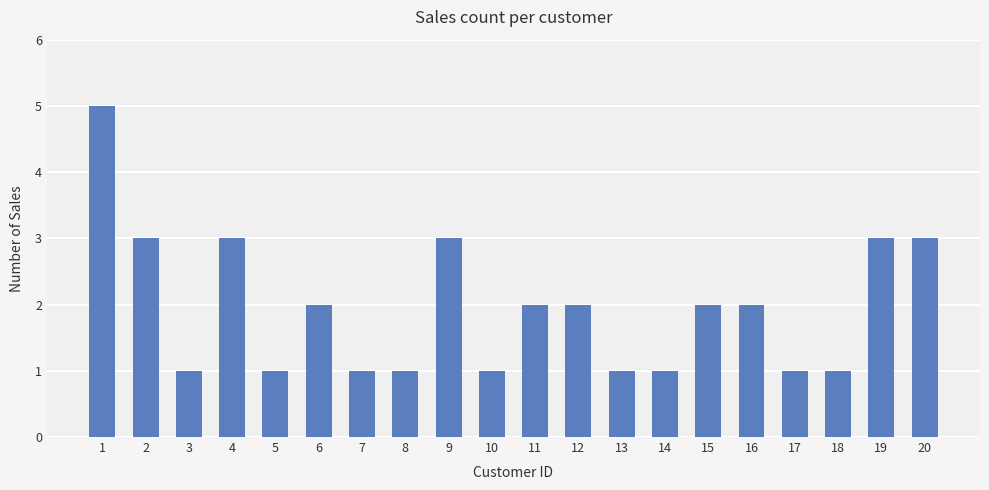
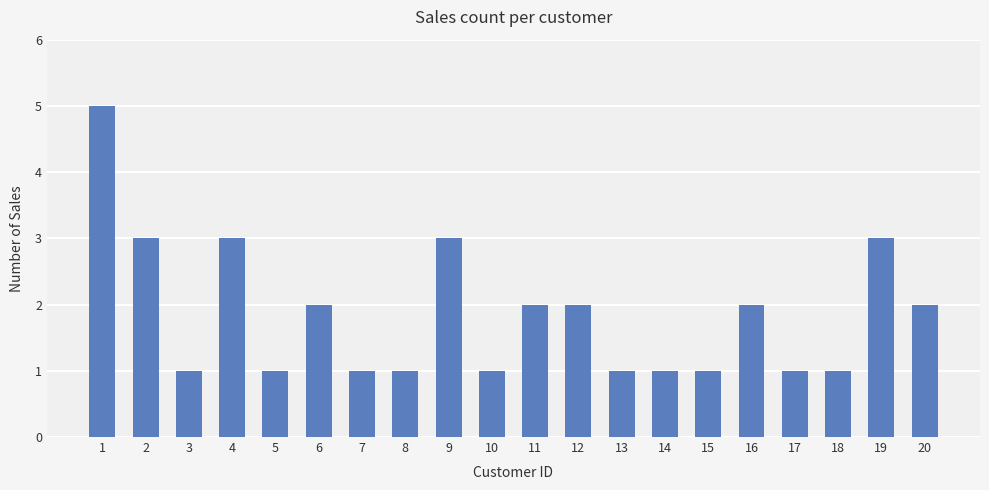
15: 2 -> 1
20: 3 -> 2
